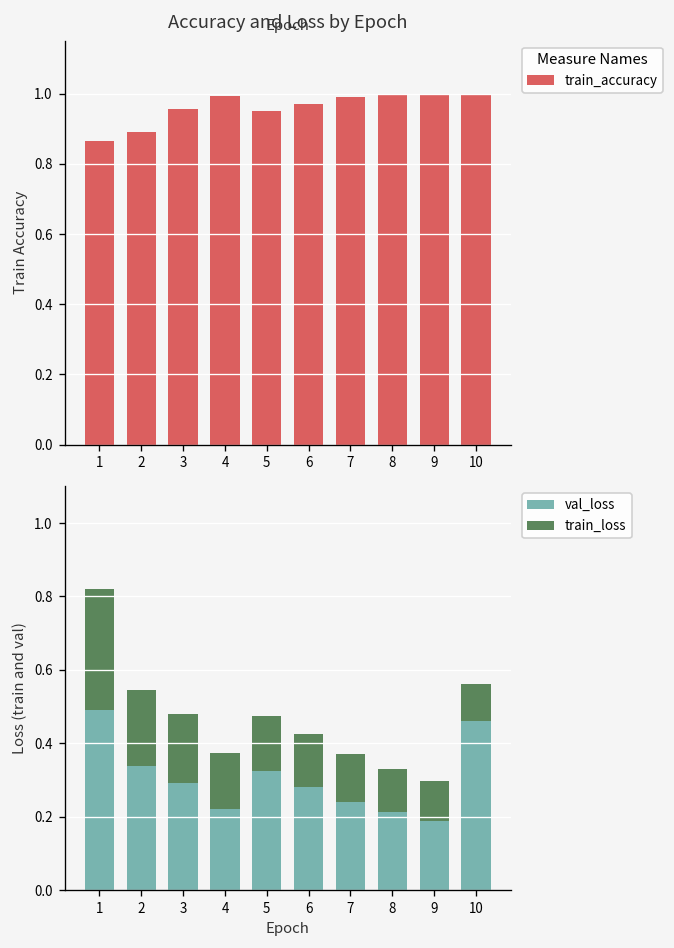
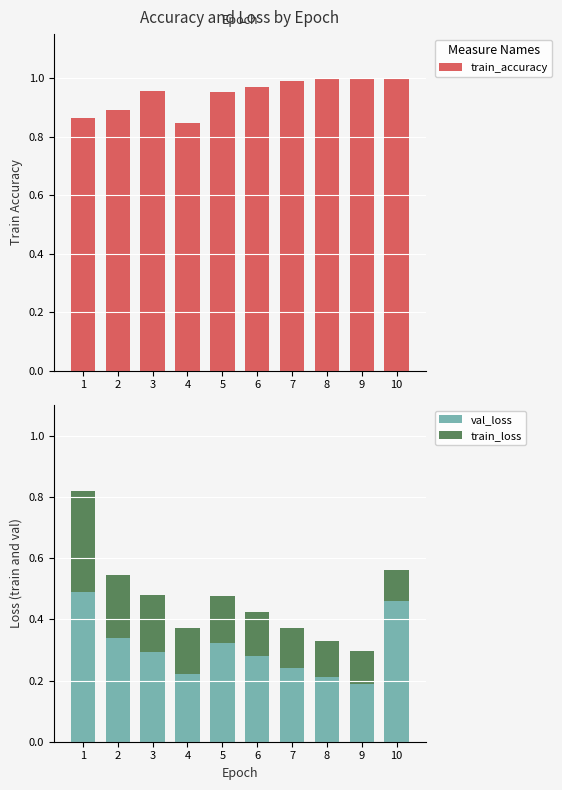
Accuracy and Loss by Epoch, 4: 0.99 -> 0.85
